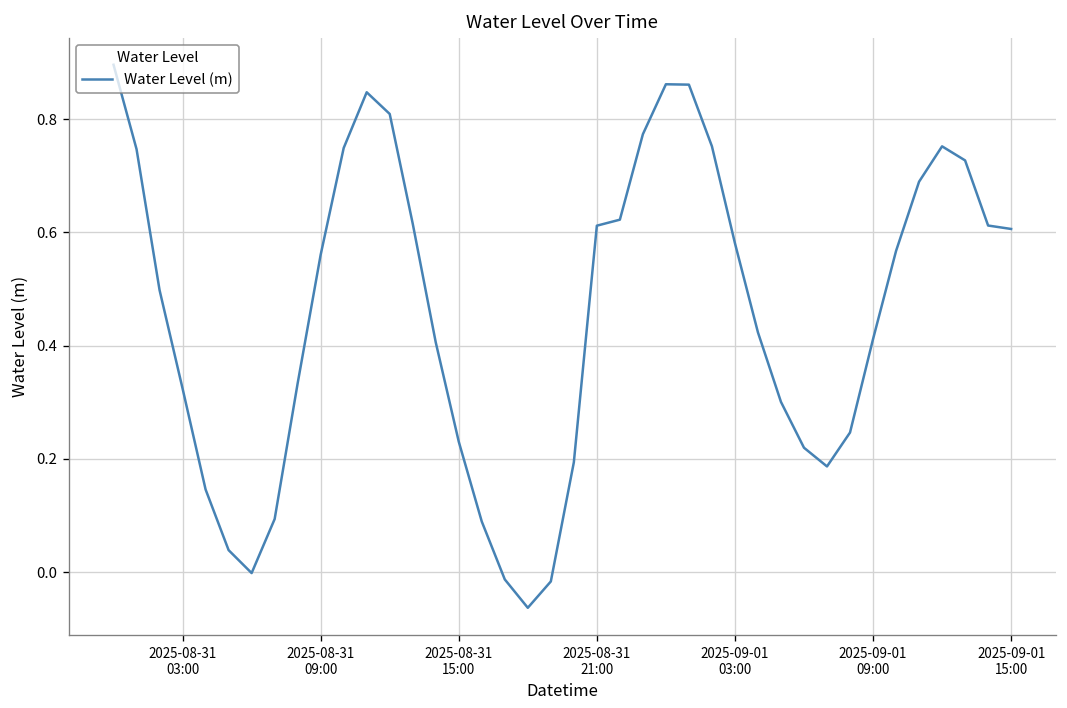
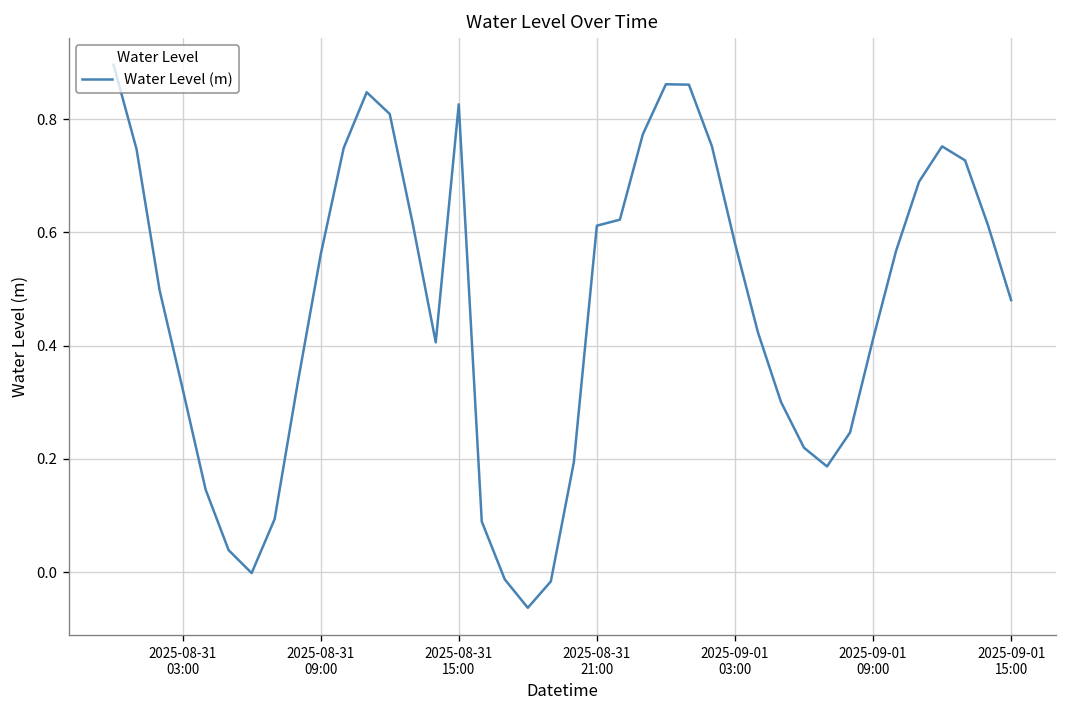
2025-08-31 15:00: 0.23 -> 0.83
2025-09-01 15:00: 0.61 -> 0.48
